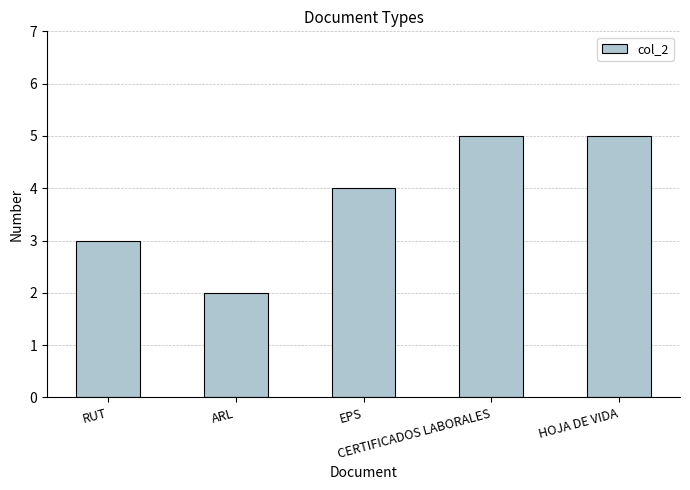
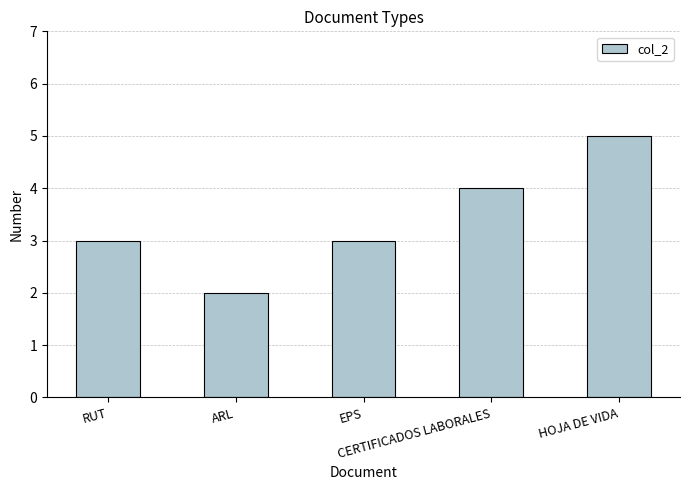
EPS: 4 -> 3
CERTIFICADOS LABORALES: 5 -> 4
